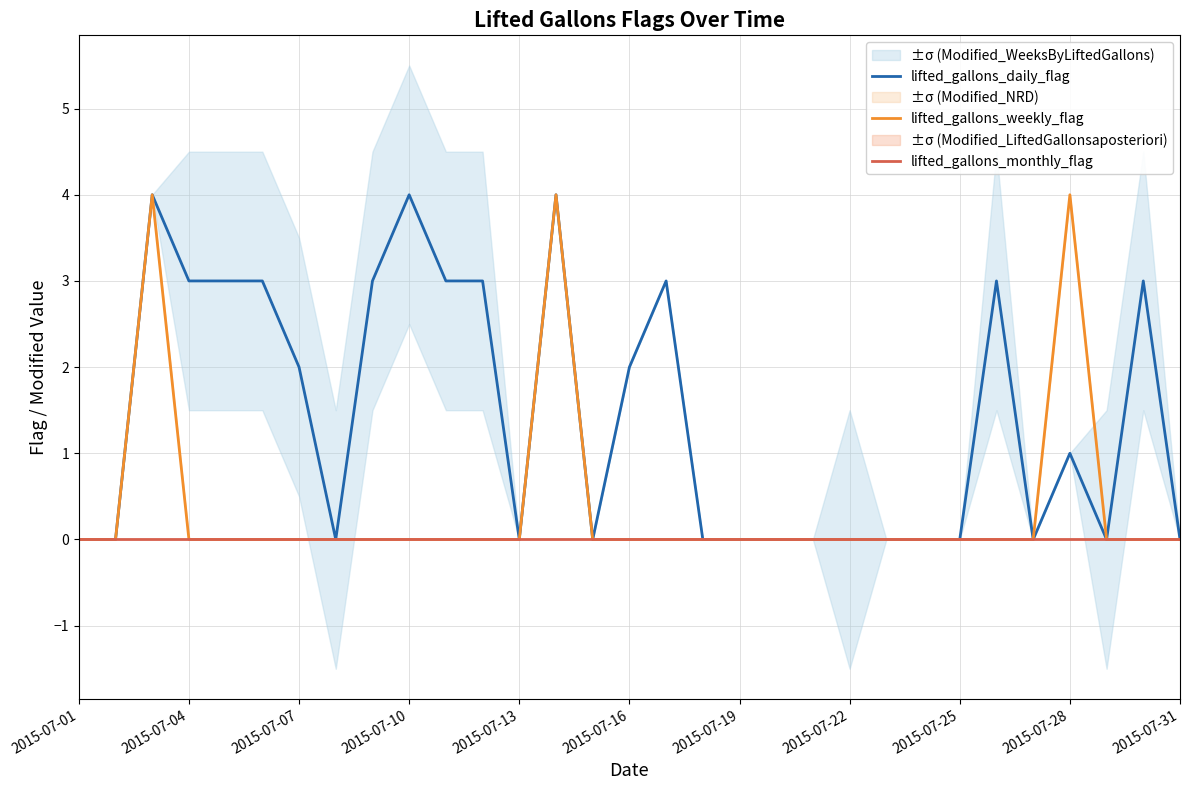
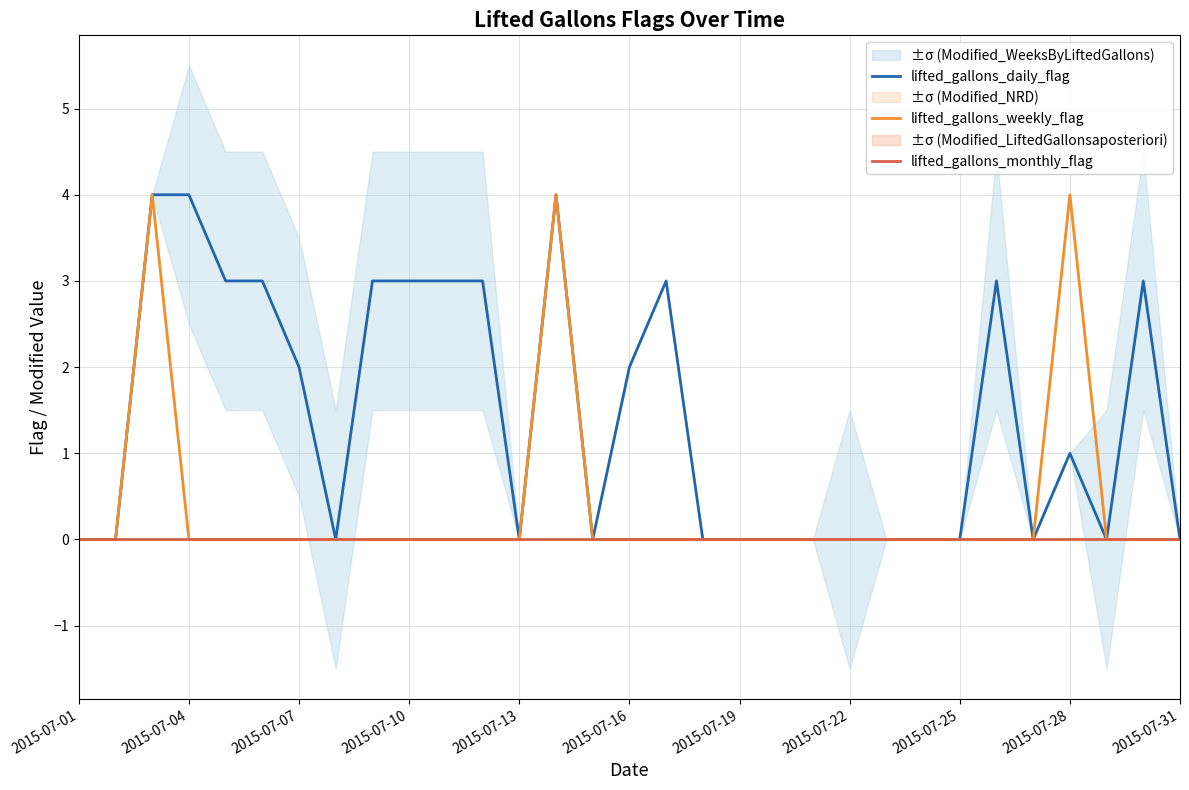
lifted_gallons_daily_flag, 2015-07-04: 3 -> 4
lifted_gallons_daily_flag, 2015-07-10: 4 -> 3
